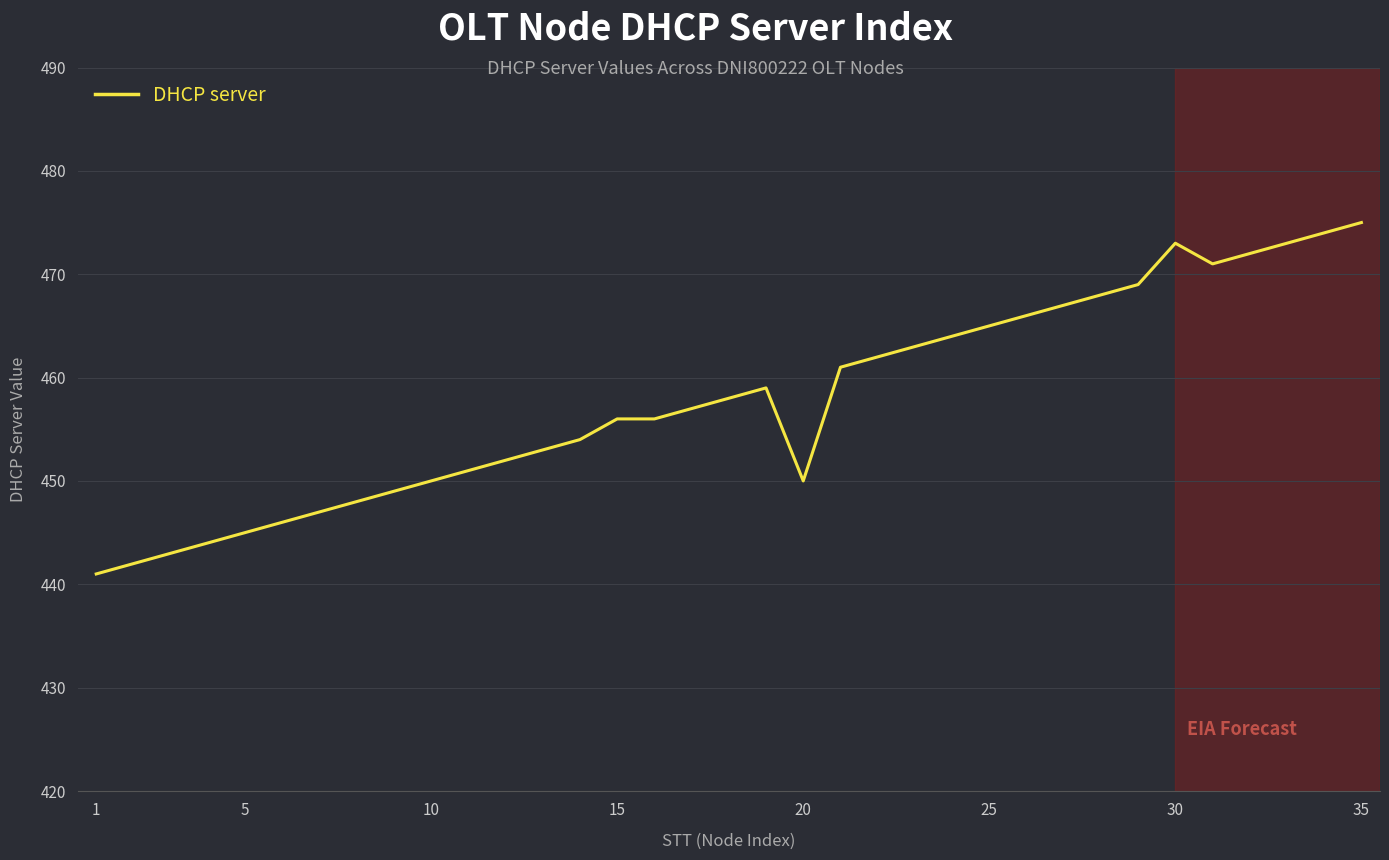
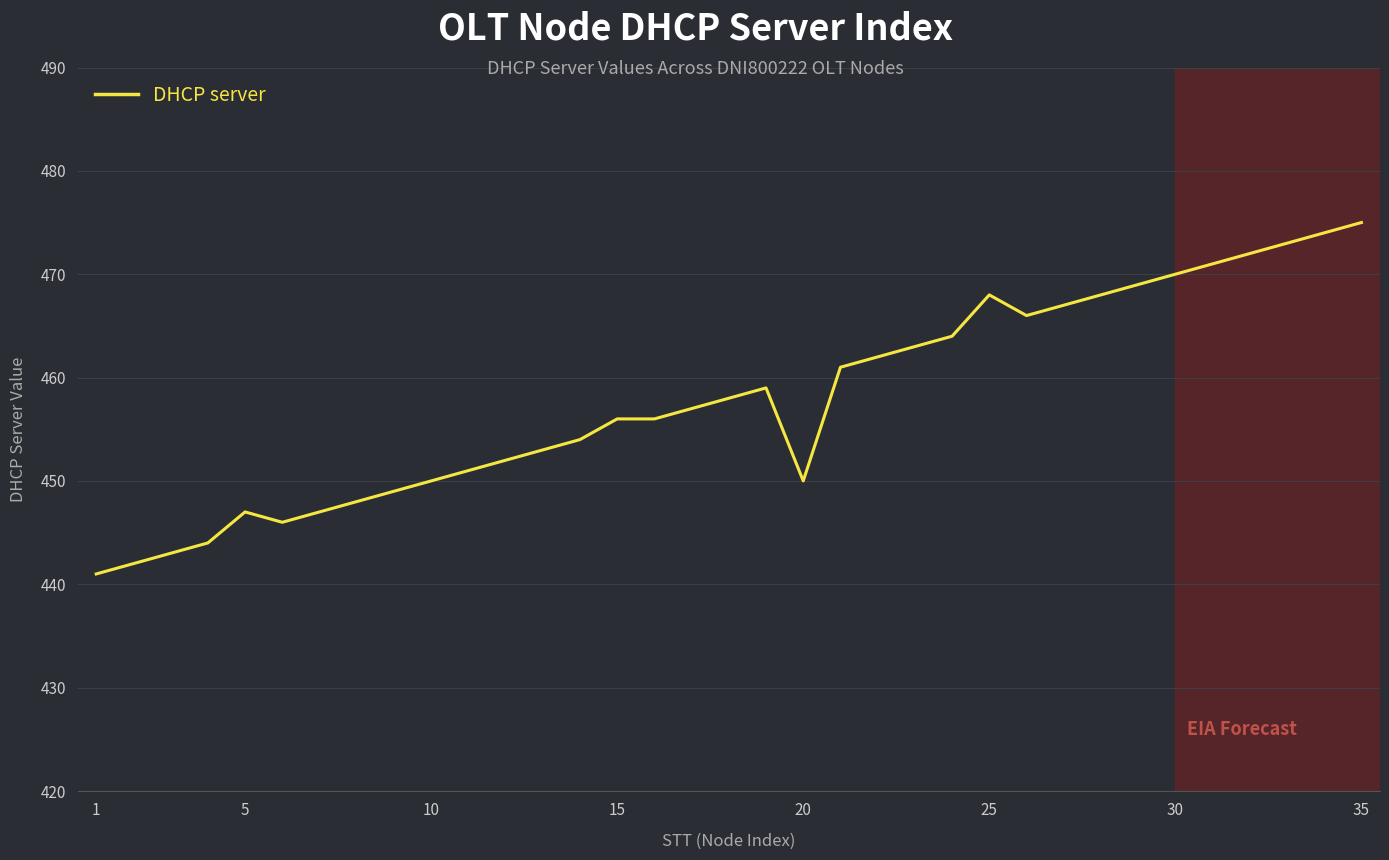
5: 445 -> 447
25: 465 -> 468
30: 473 -> 470
